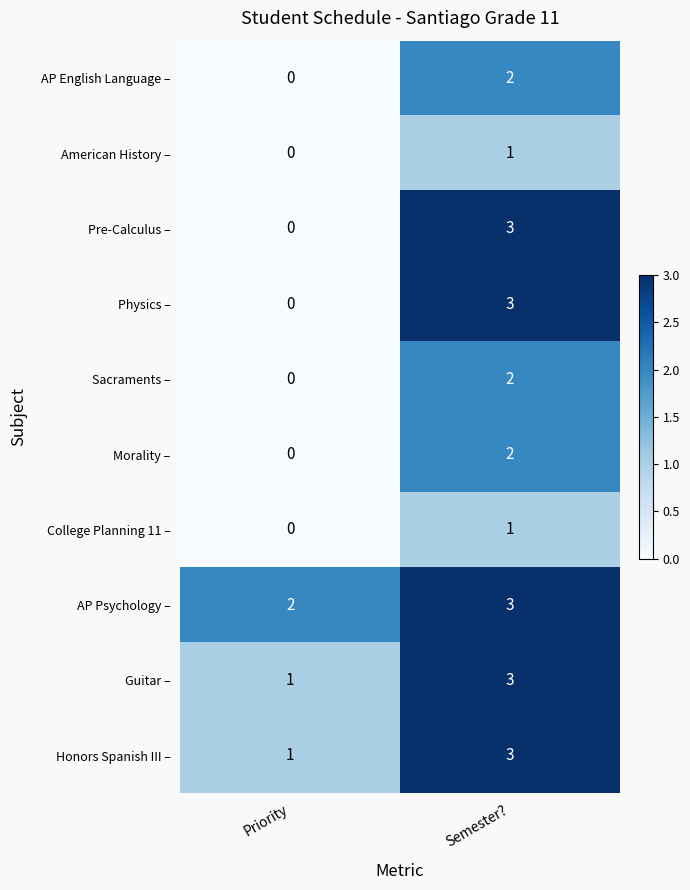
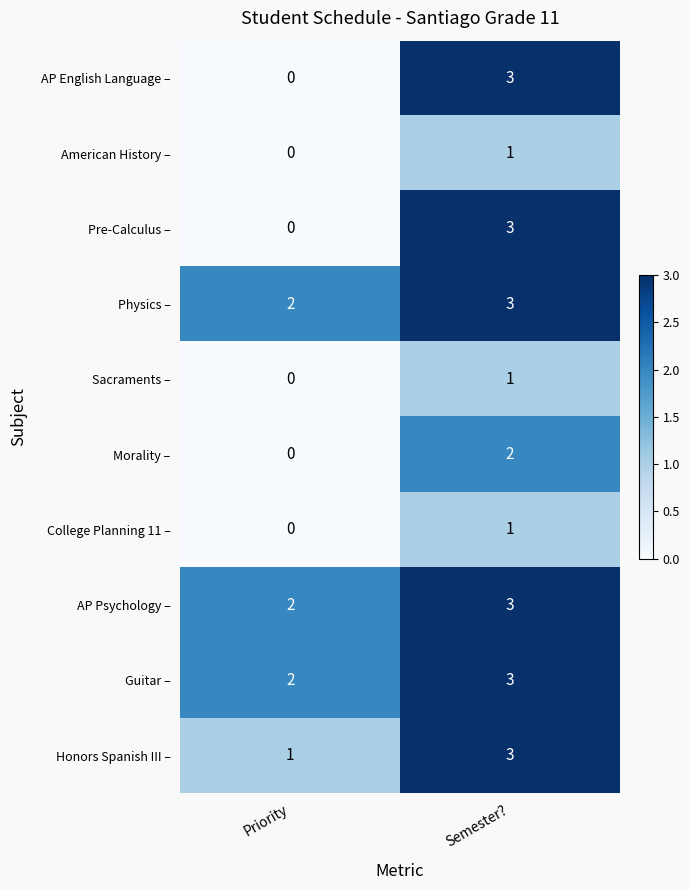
AP English Language –, Semester?: 2 -> 3
Physics –, Priority: 0 -> 2
Sacraments –, Semester?: 2 -> 1
Guitar –, Priority: 1 -> 2
